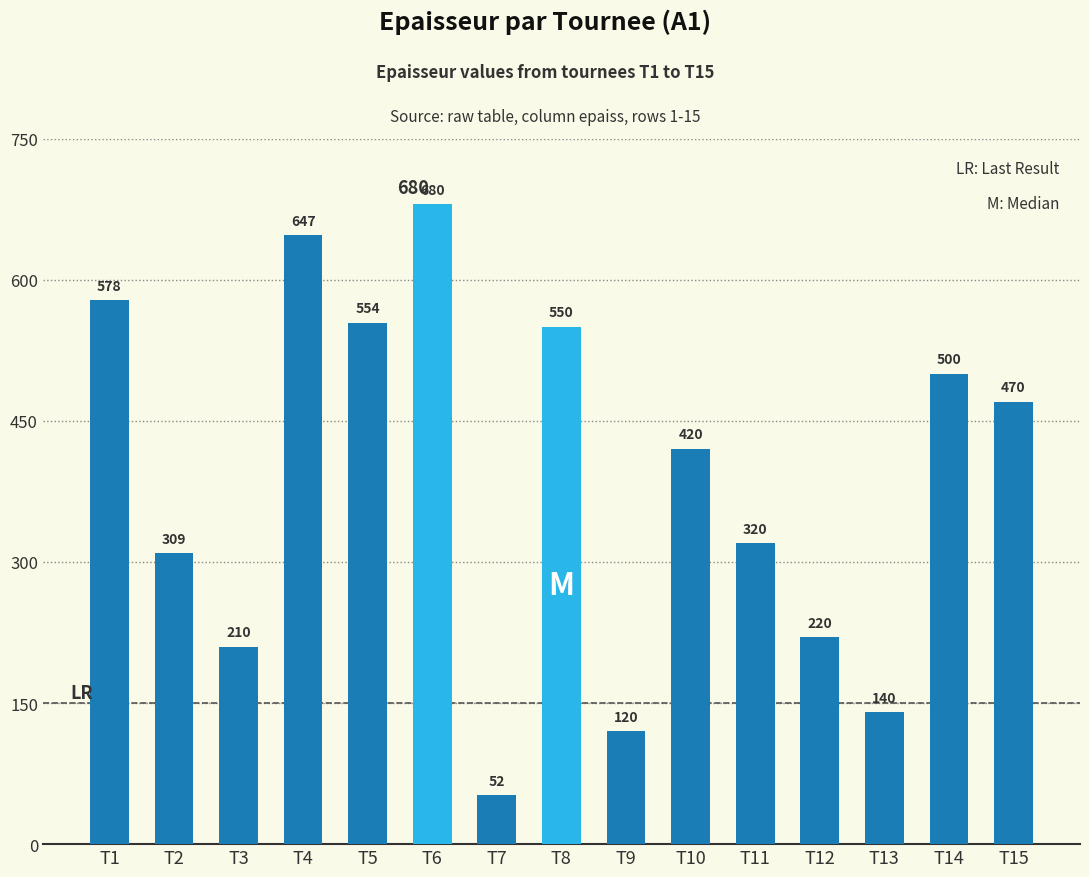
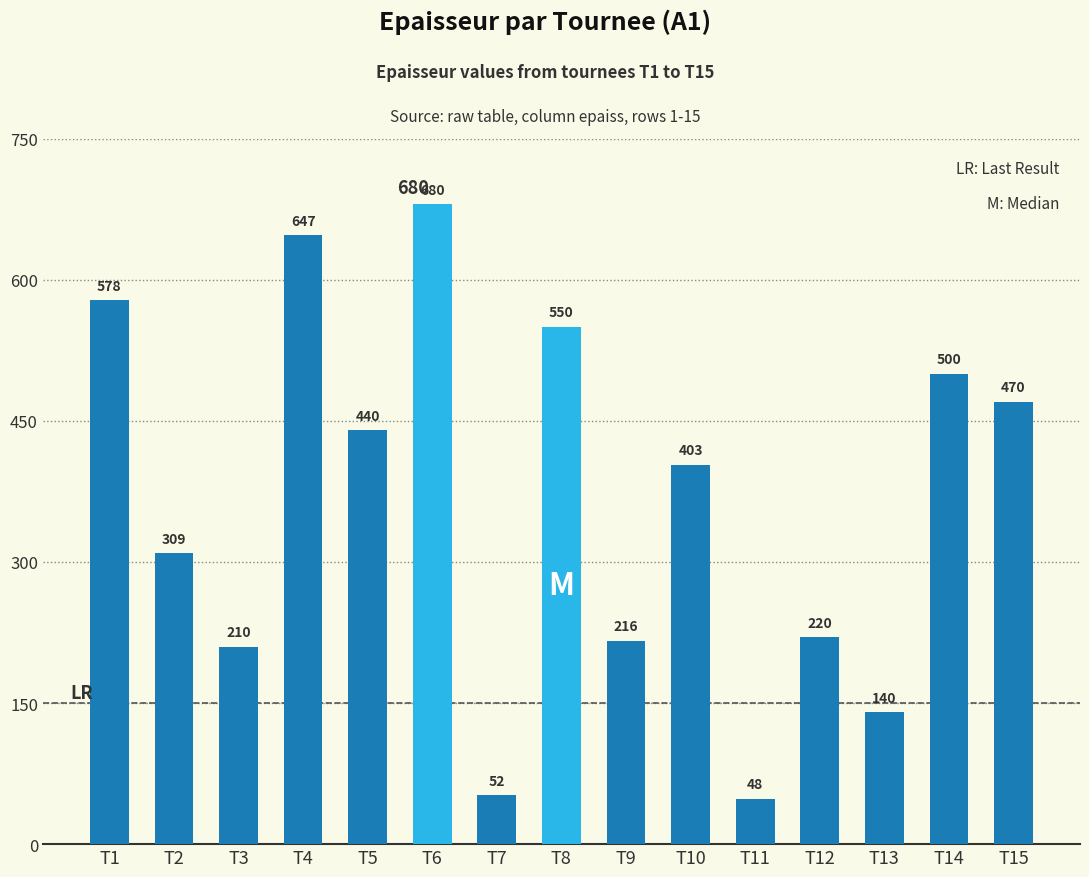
T5: 554 -> 440
T9: 120 -> 216
T10: 420 -> 403
T11: 320 -> 48
